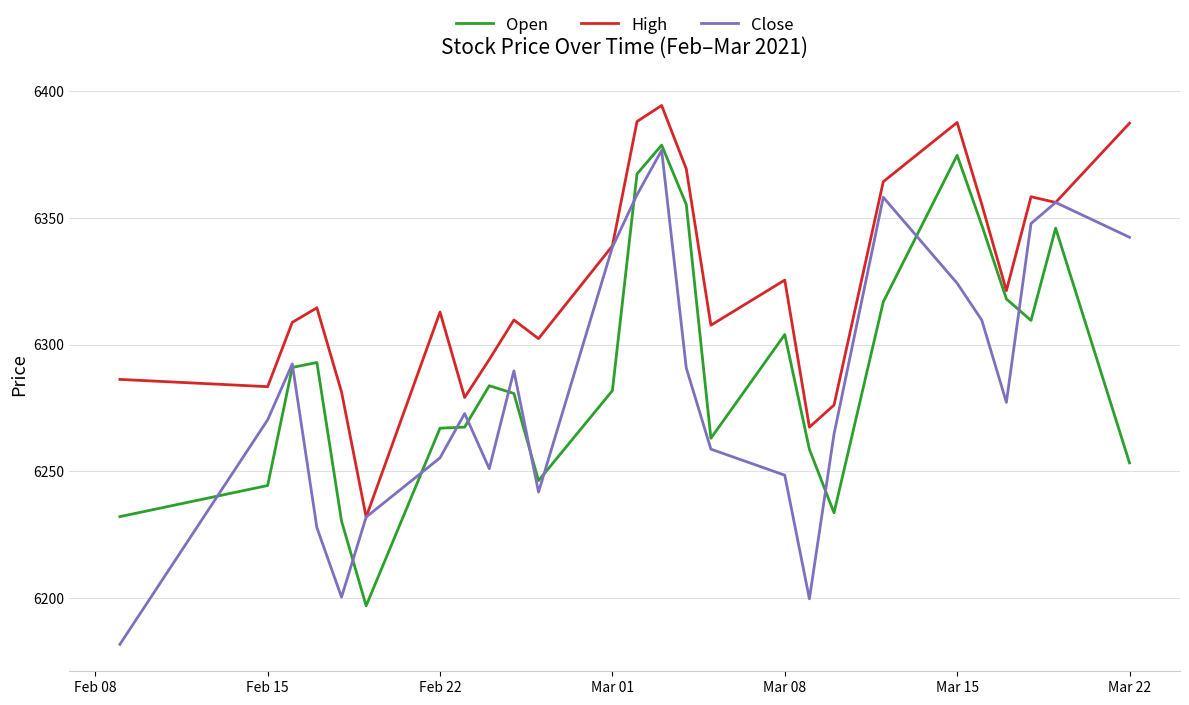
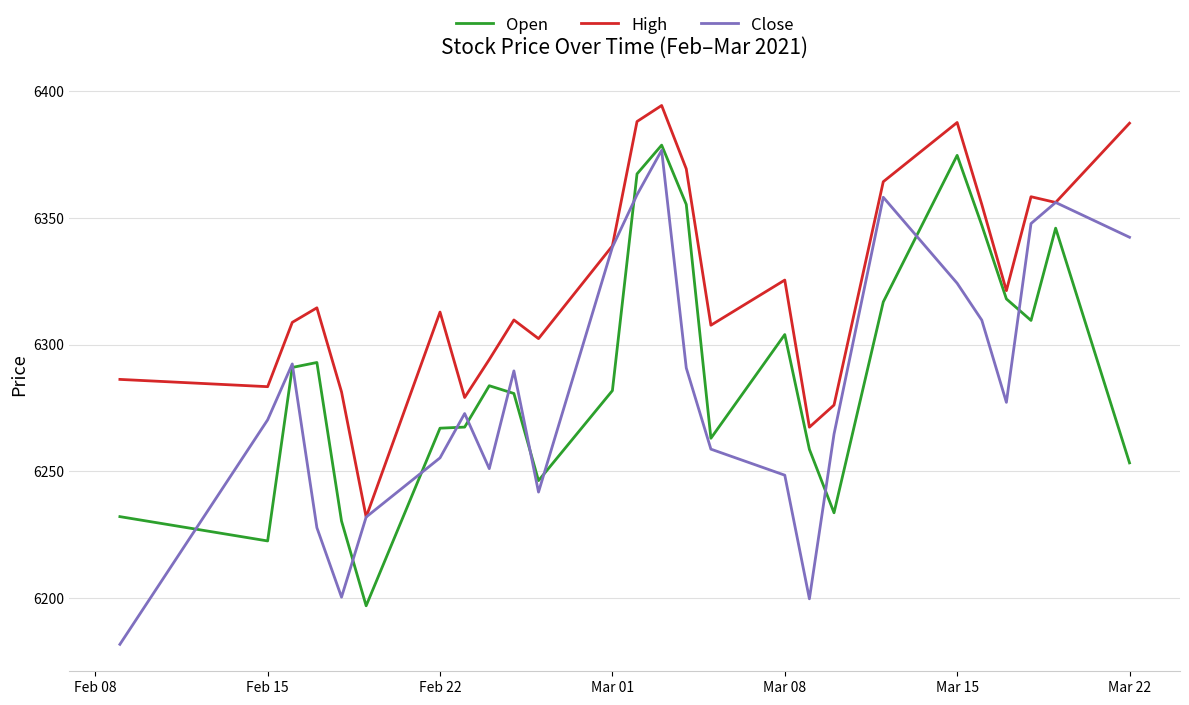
Open, Feb 15: 6244 -> 6222
